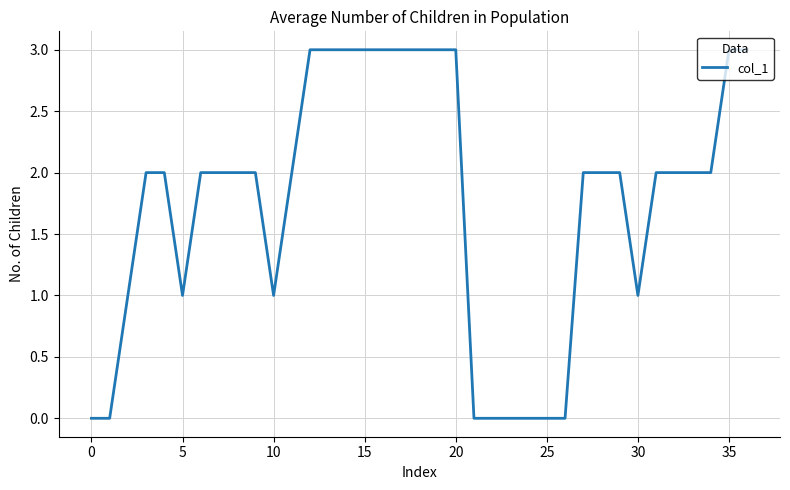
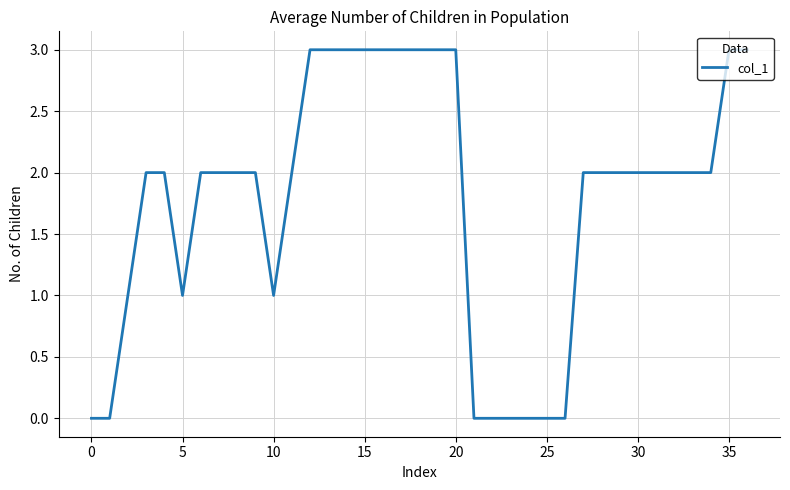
30: 1 -> 2
